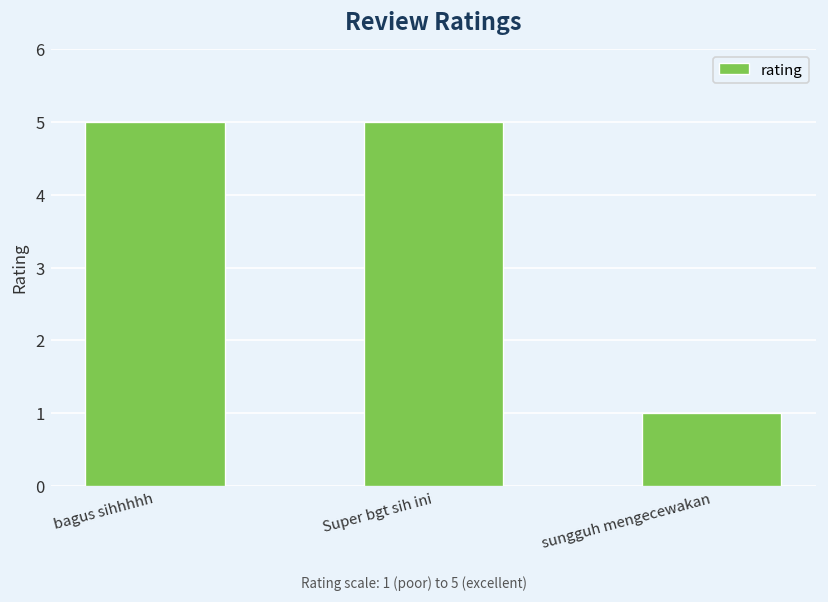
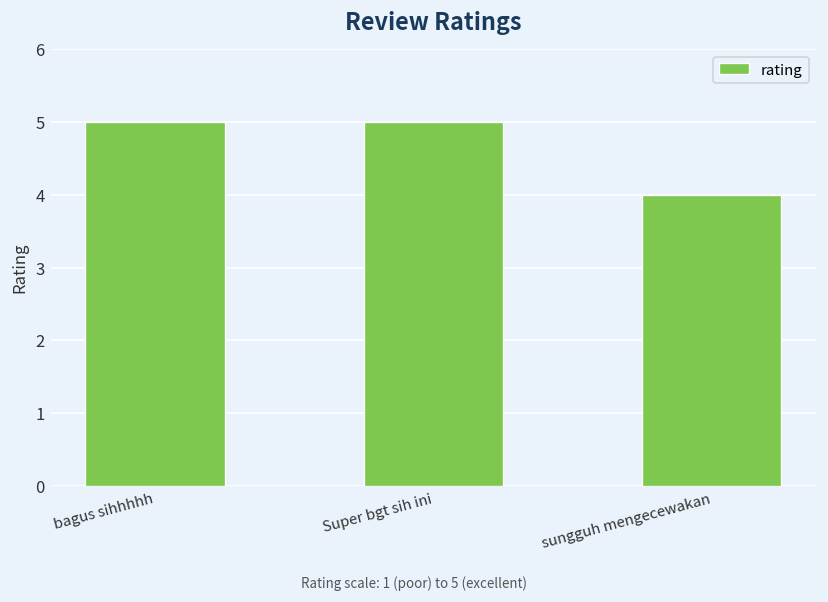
sungguh mengecewakan: 1 -> 4
